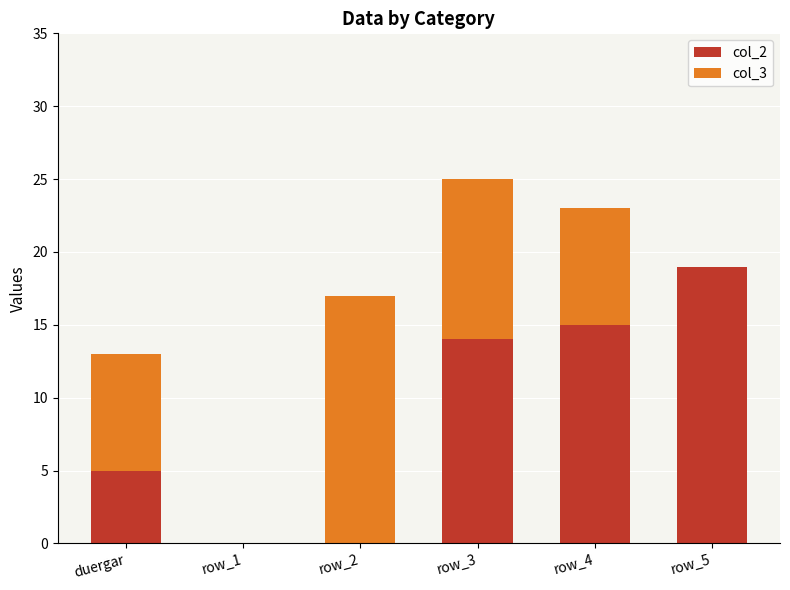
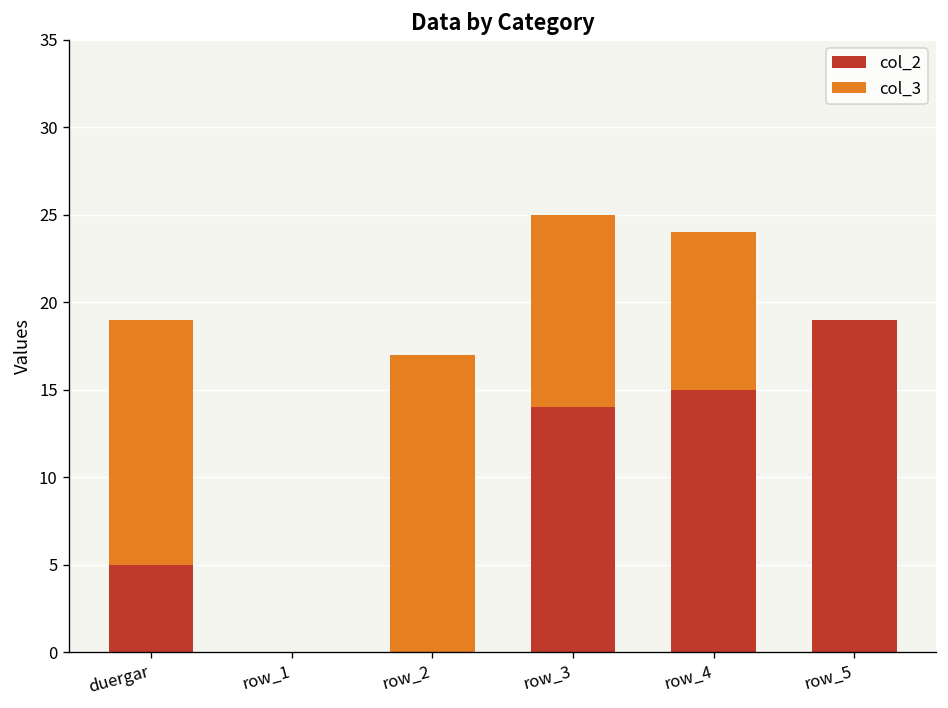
col_3, duergar: 8 -> 14
col_3, row_4: 8 -> 9
